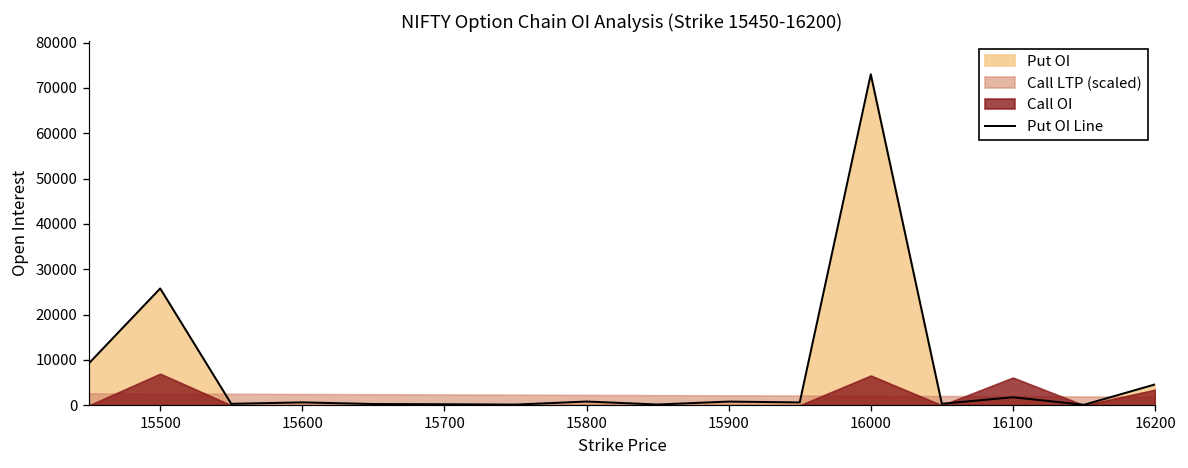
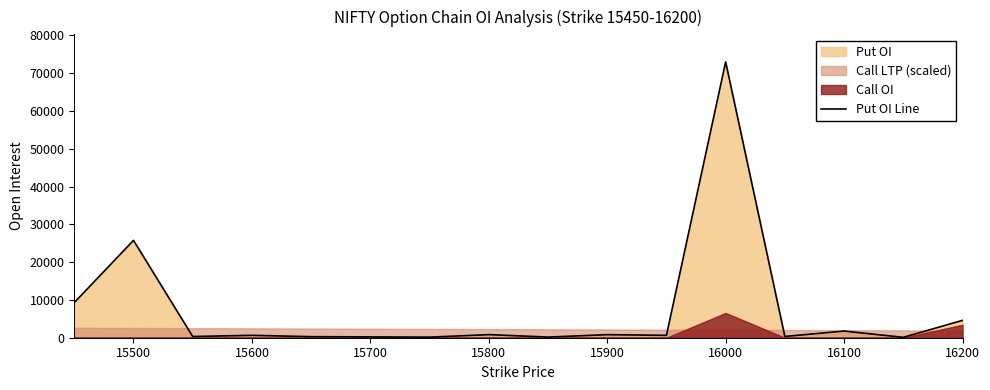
Call OI, 15500: 7000 -> 0
Call OI, 16100: 6000 -> 0
